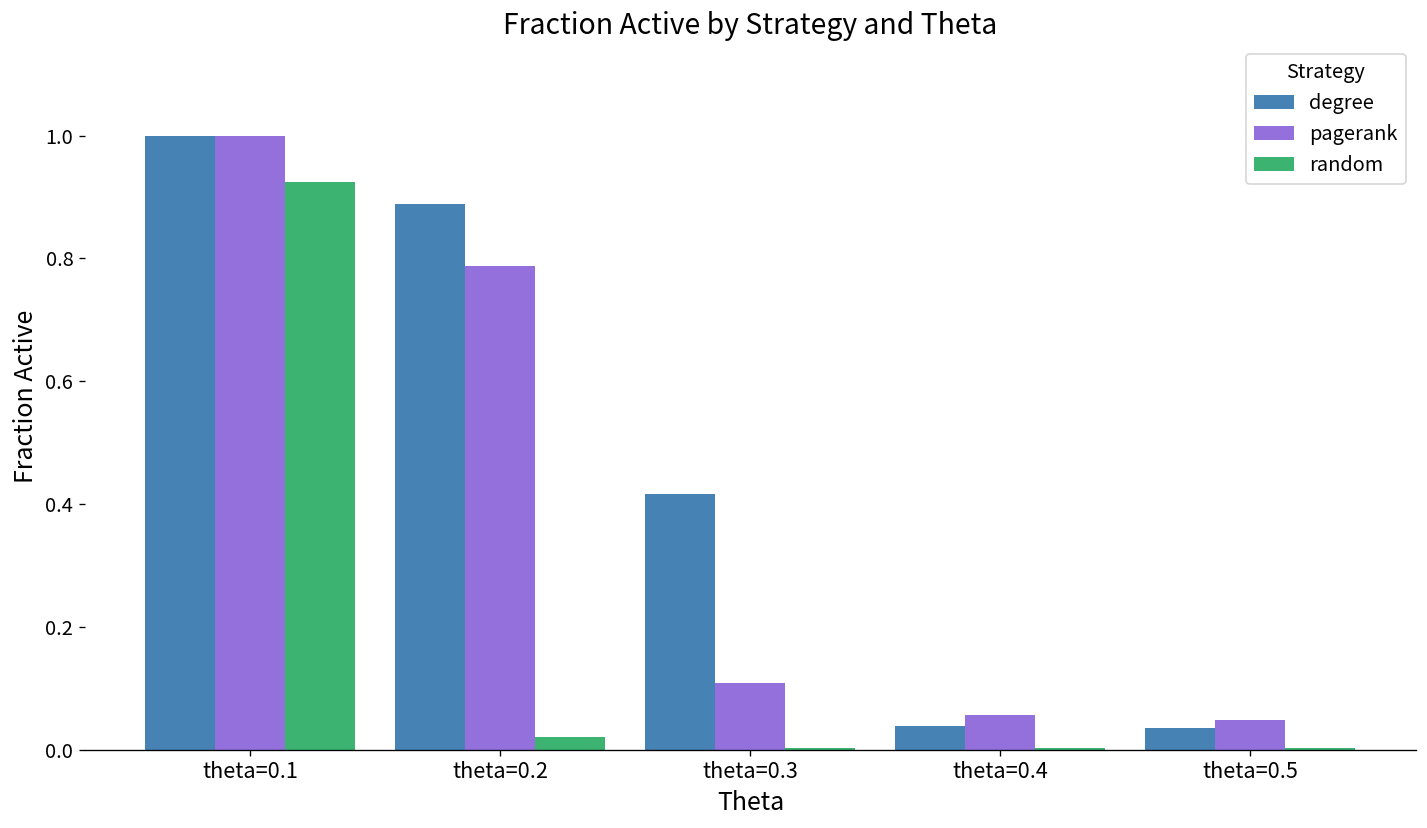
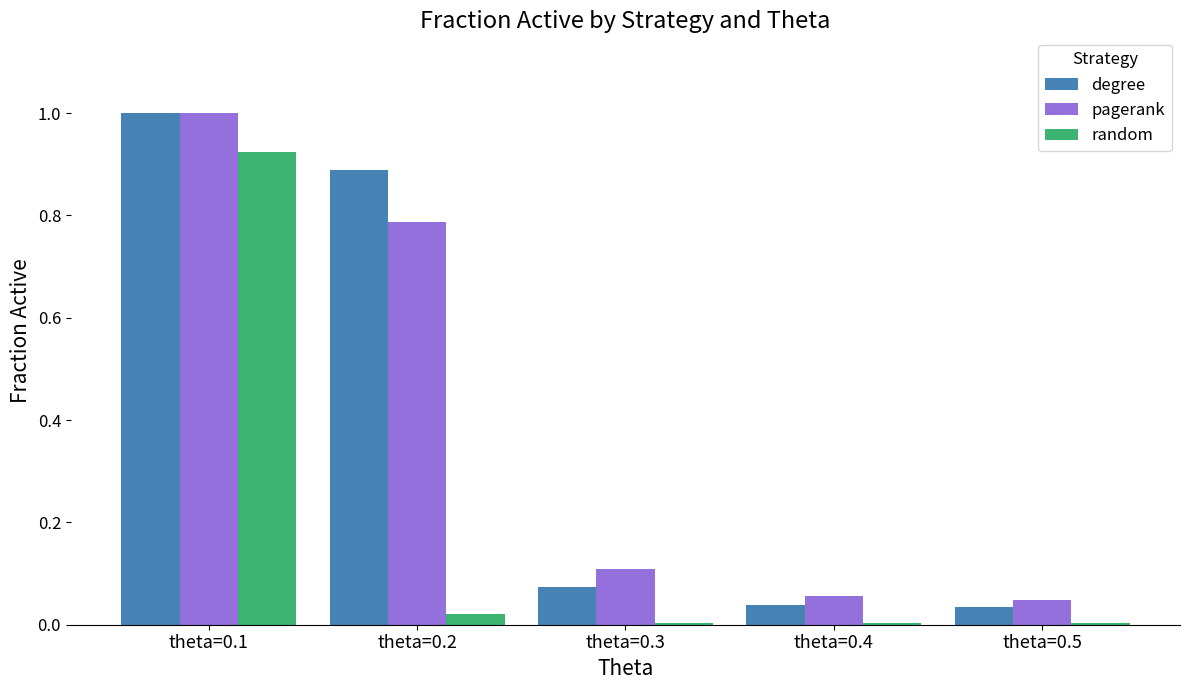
degree, theta=0.3: 0.42 -> 0.07
